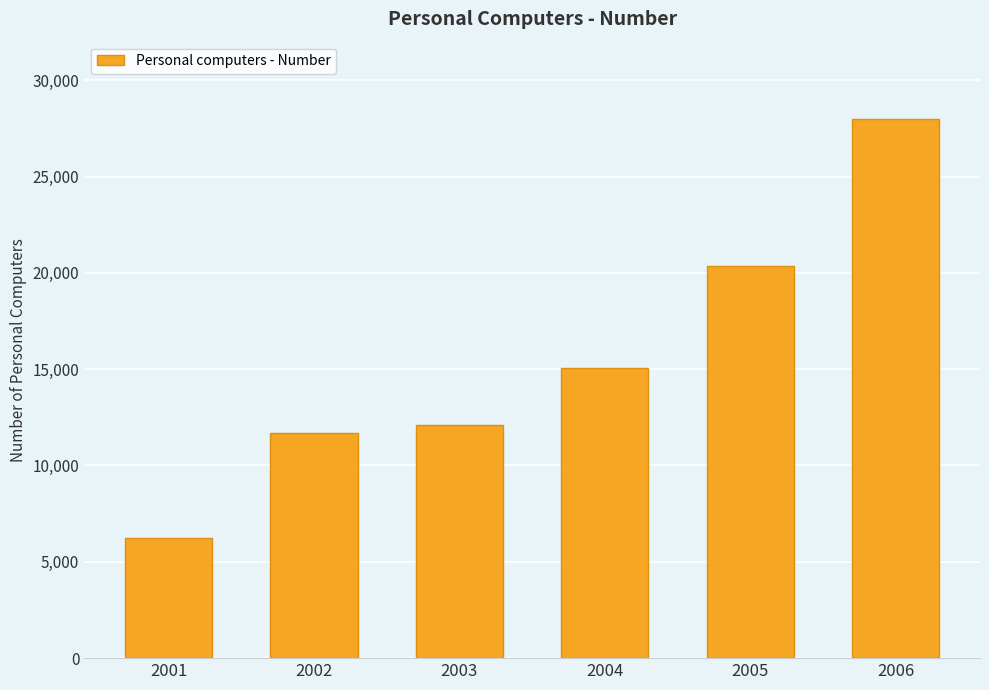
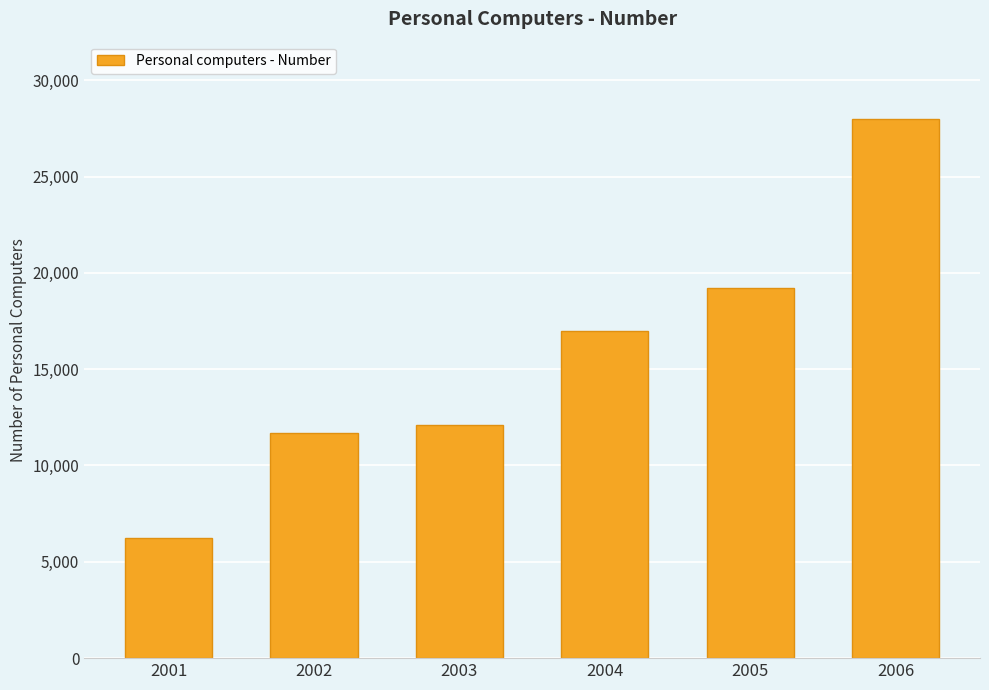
2004: 15,100 -> 17,000
2005: 20,400 -> 19,200
